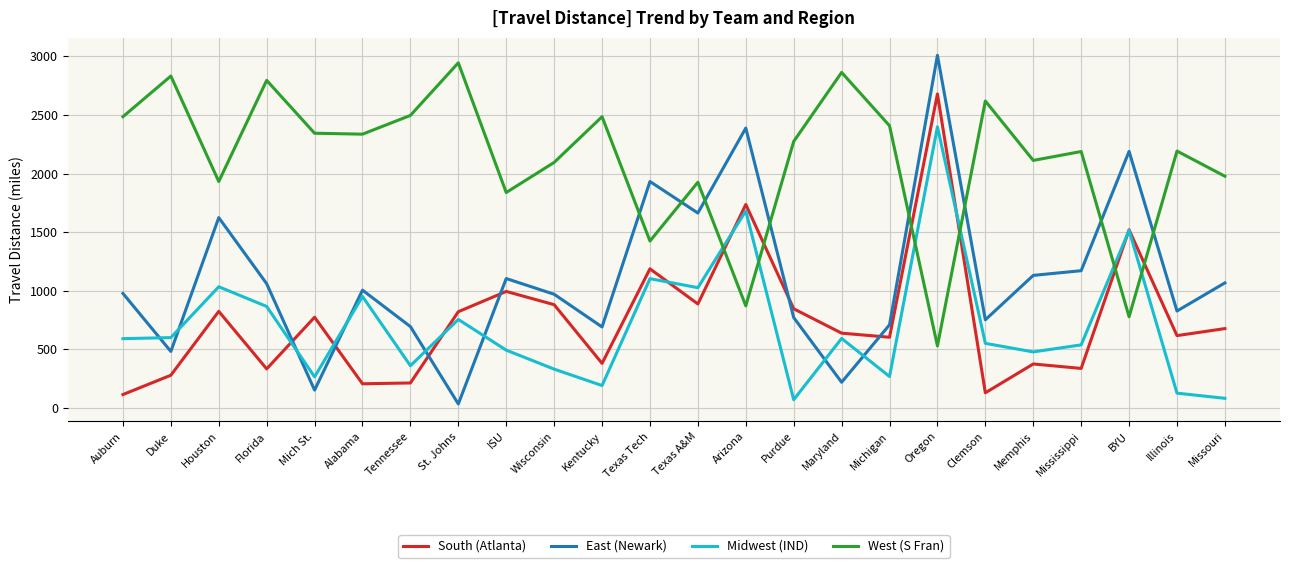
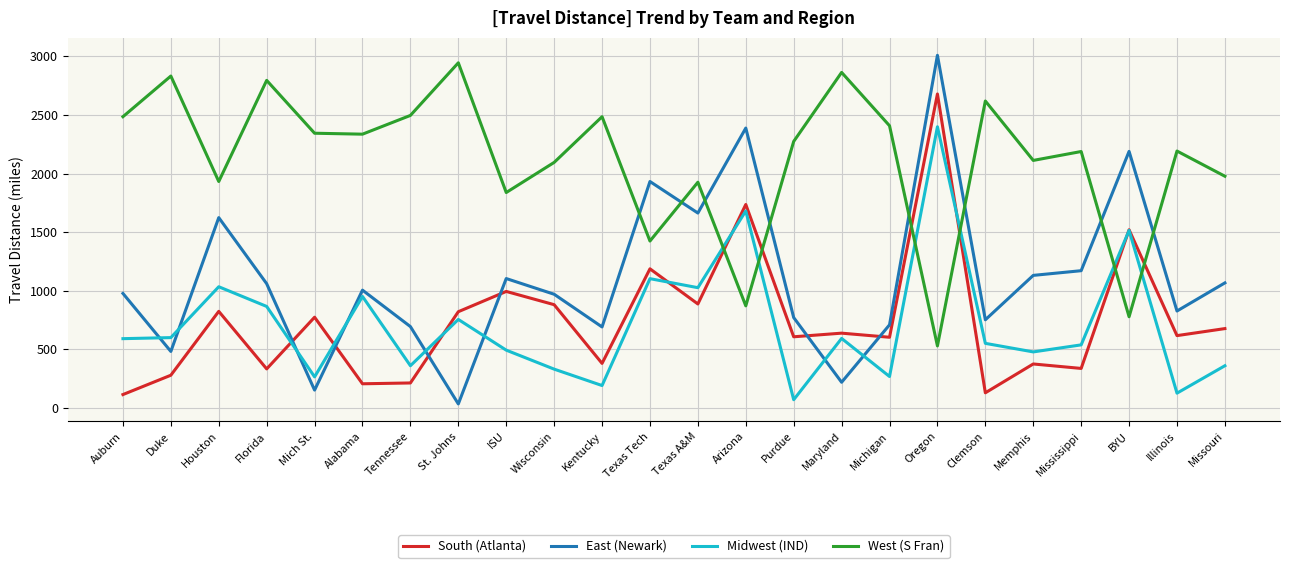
South (Atlanta), Purdue: 850 -> 610
Midwest (IND), Missouri: 80 -> 360
